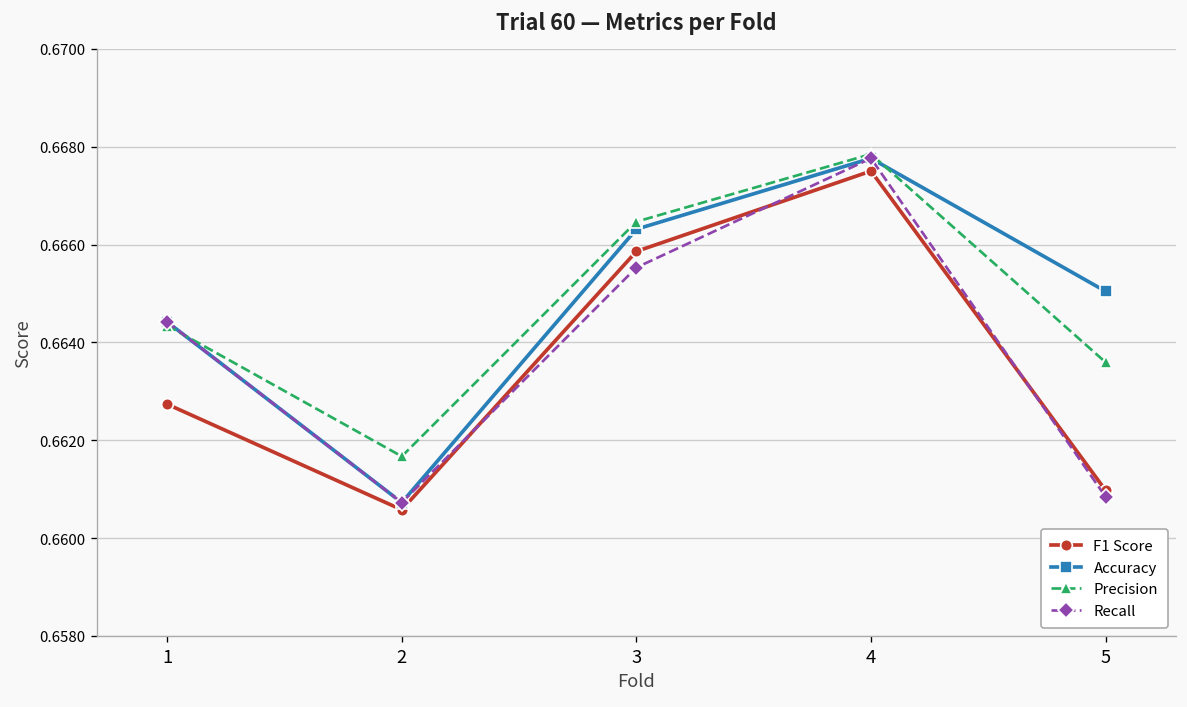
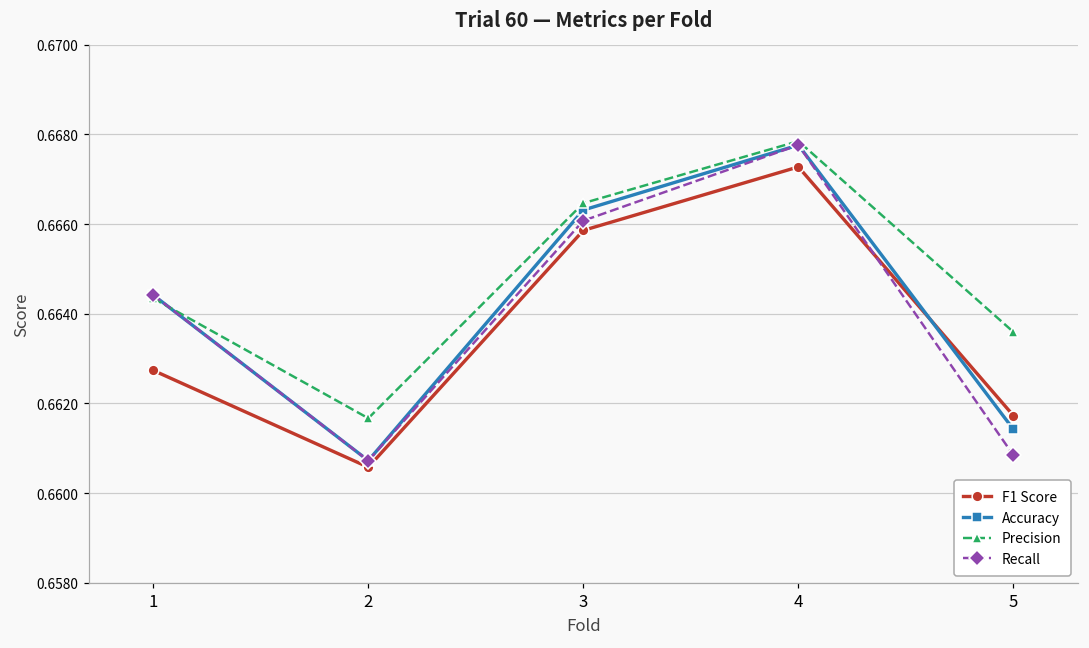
Recall, 3: 0.6655 -> 0.6661
F1 Score, 4: 0.6675 -> 0.6673
F1 Score, 5: 0.6610 -> 0.6617
Accuracy, 5: 0.6650 -> 0.6614
